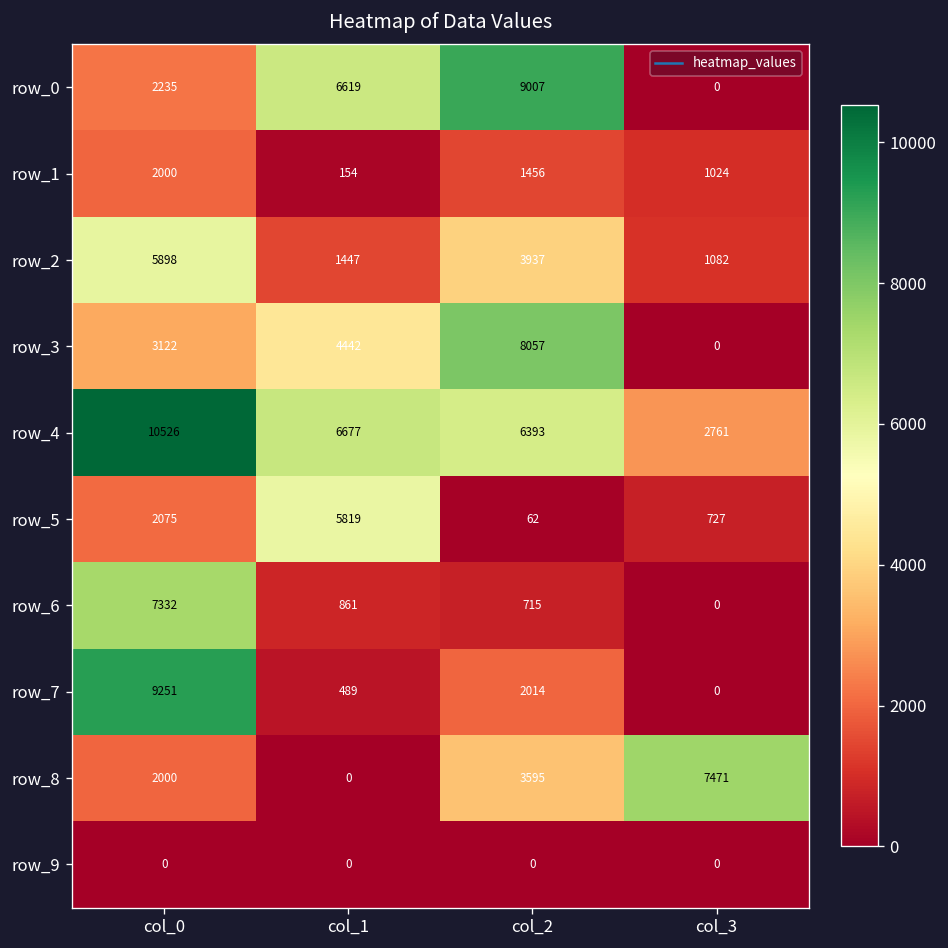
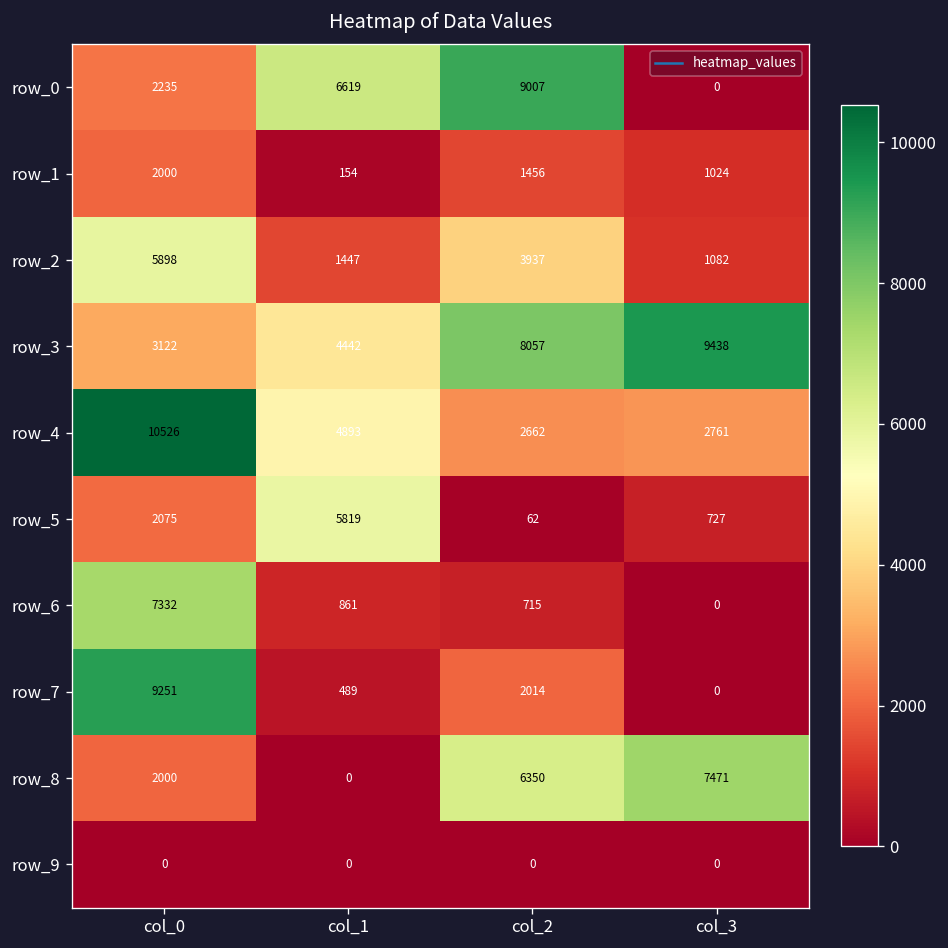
row_3, col_3: 0 -> 9438
row_4, col_1: 6677 -> 4893
row_4, col_2: 6393 -> 2662
row_8, col_2: 3595 -> 6350
